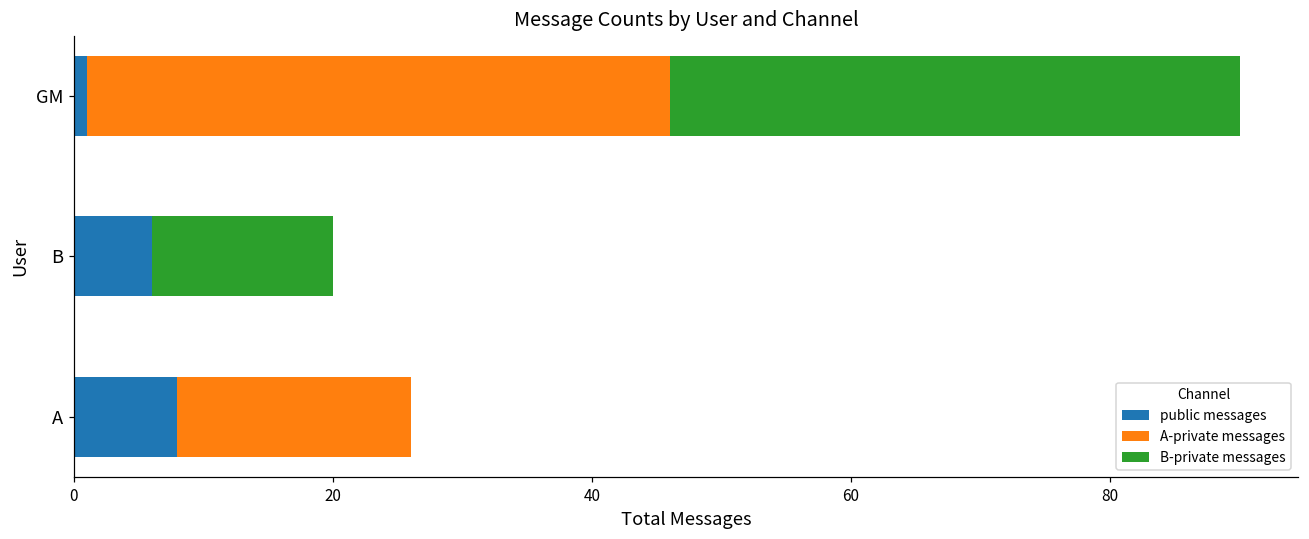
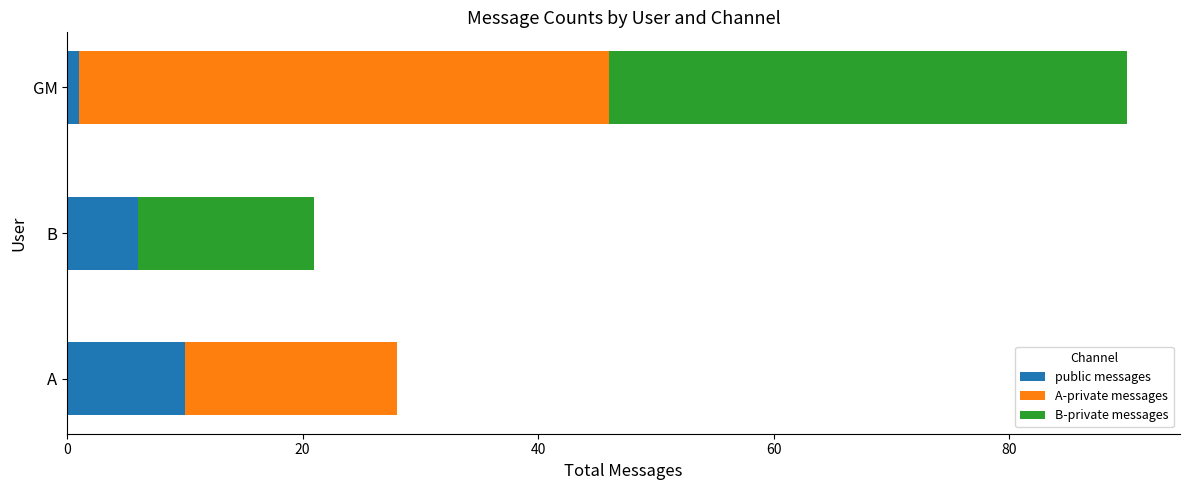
B-private messages, B: 14 -> 15
public messages, A: 8 -> 10
